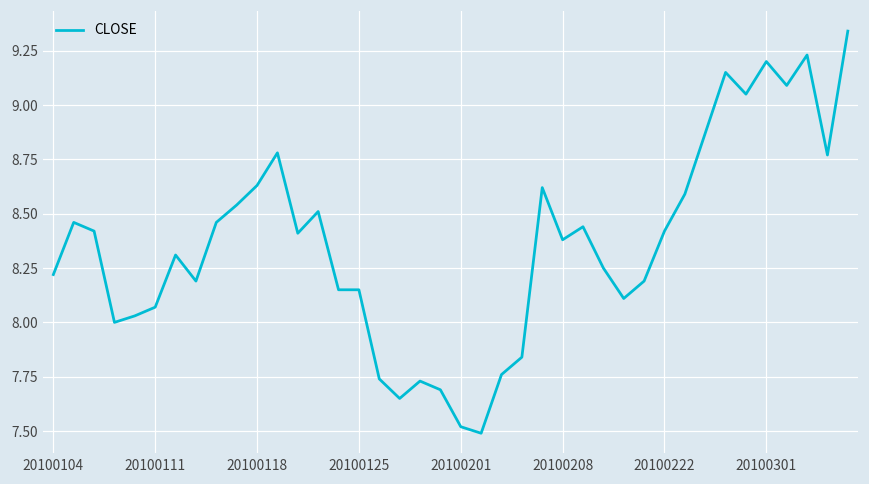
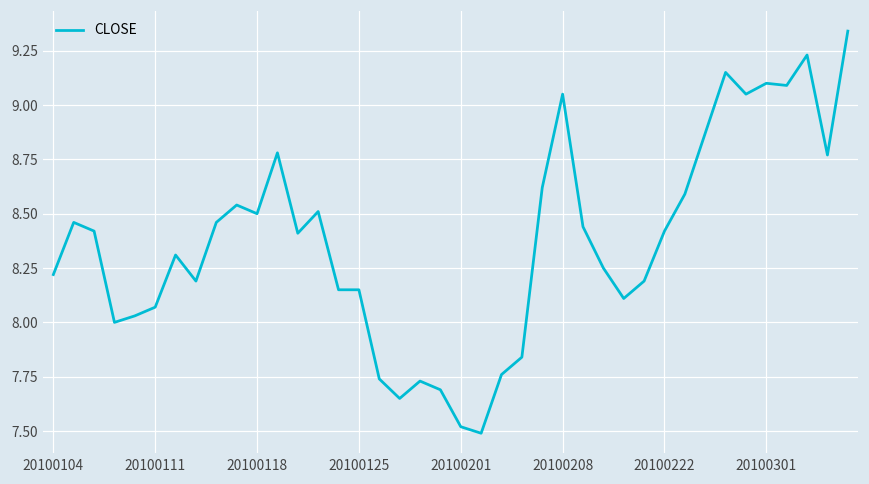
20100118: 8.63 -> 8.50
20100208: 8.38 -> 9.05
20100301: 9.2 -> 9.1
